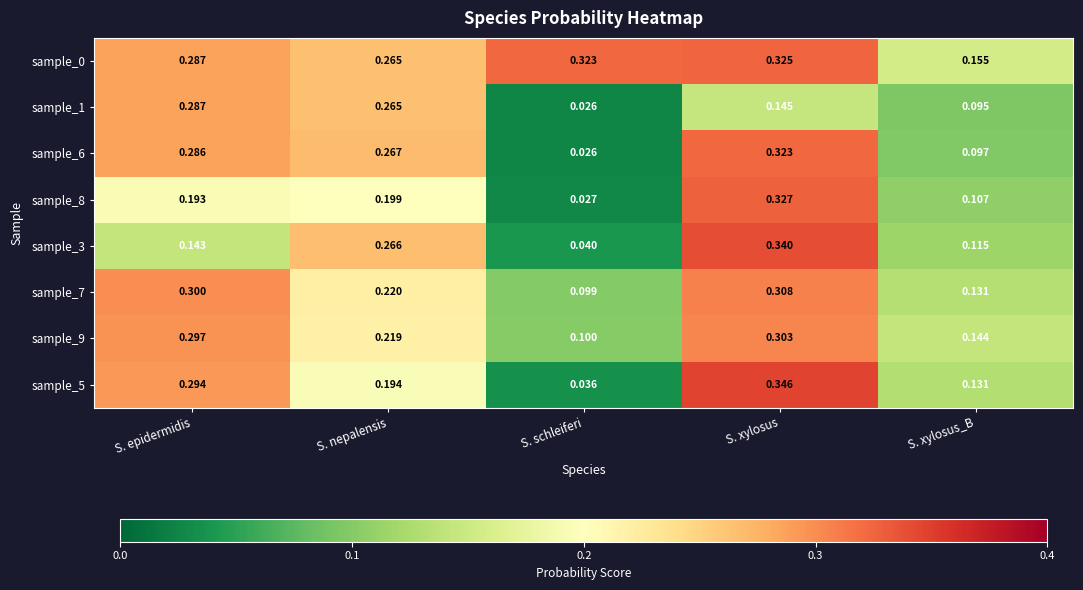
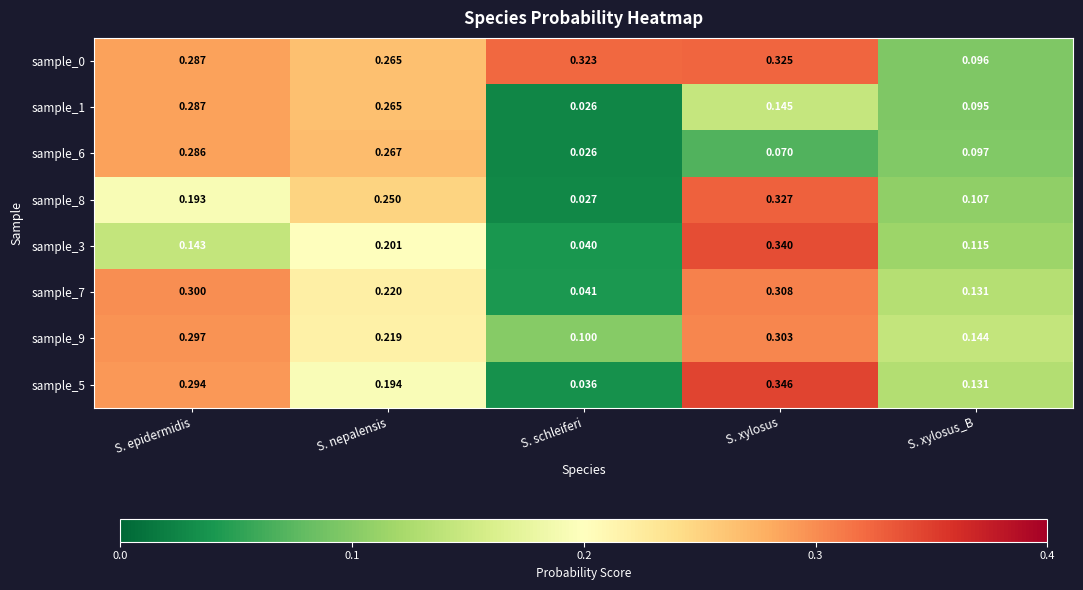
sample_0, S. xylosus_B: 0.155 -> 0.096
sample_6, S. xylosus: 0.323 -> 0.070
sample_8, S. nepalensis: 0.199 -> 0.250
sample_3, S. nepalensis: 0.266 -> 0.201
sample_7, S. schleiferi: 0.099 -> 0.041
